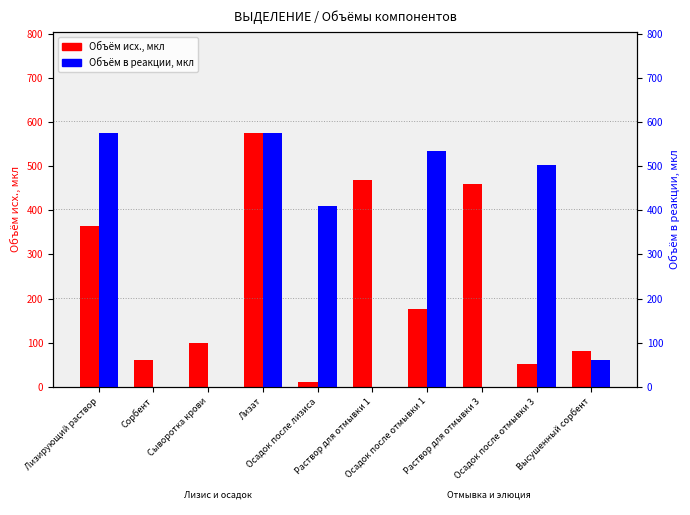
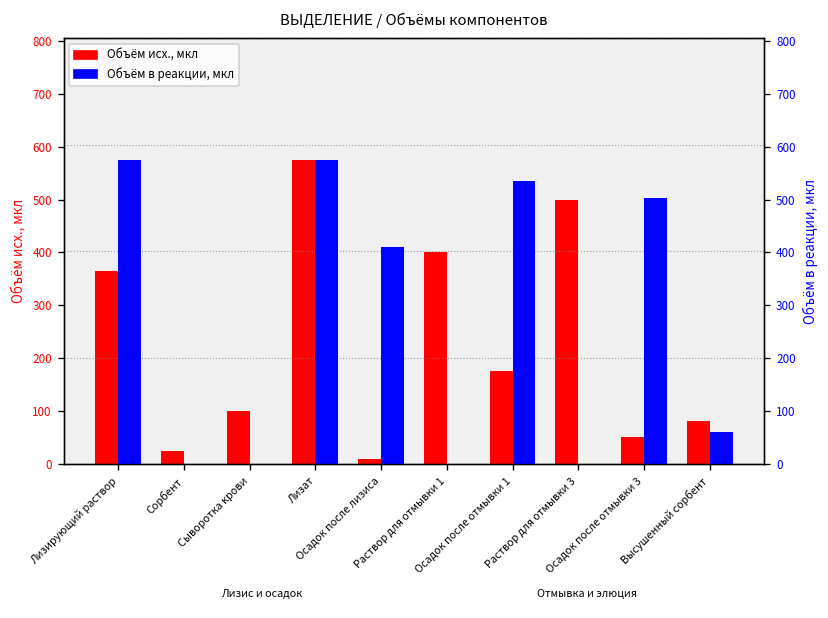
Объём исх., мкл, Сорбент: 60 -> 30
Объём исх., мкл, Раствор для отмывки 1: 470 -> 400
Объём исх., мкл, Раствор для отмывки 3: 460 -> 500
